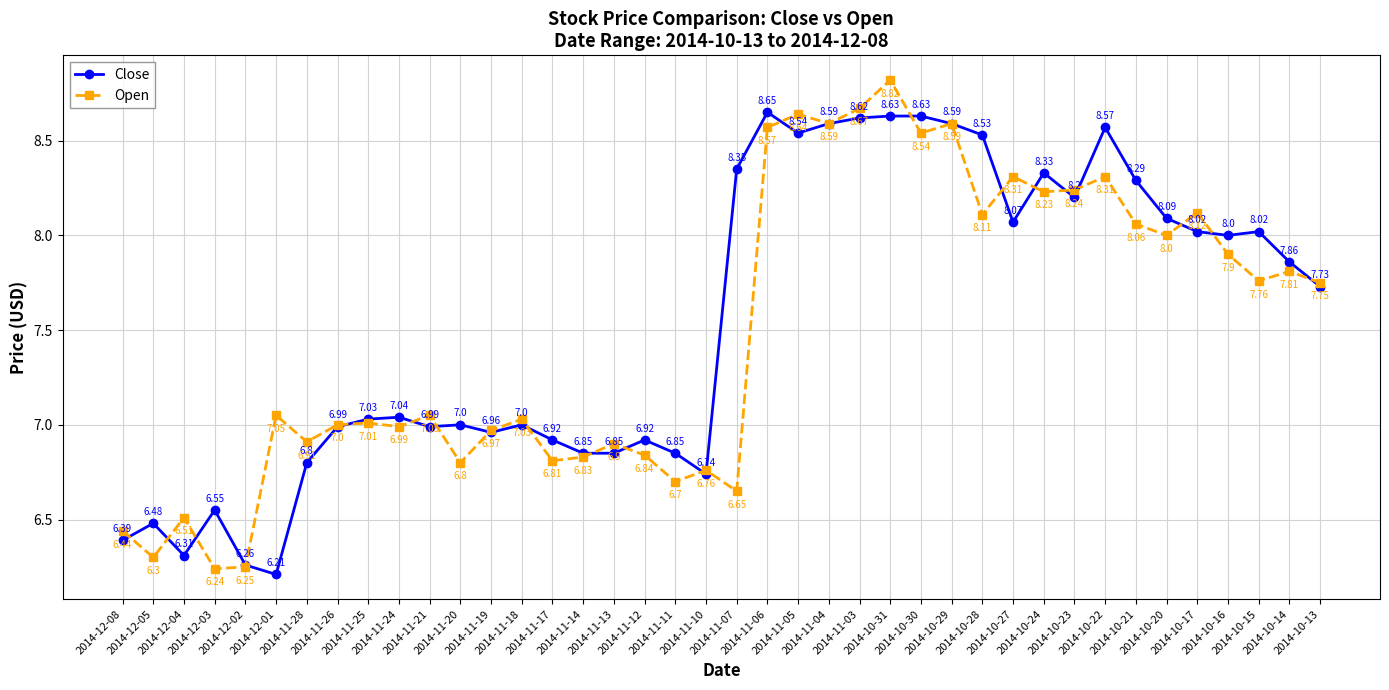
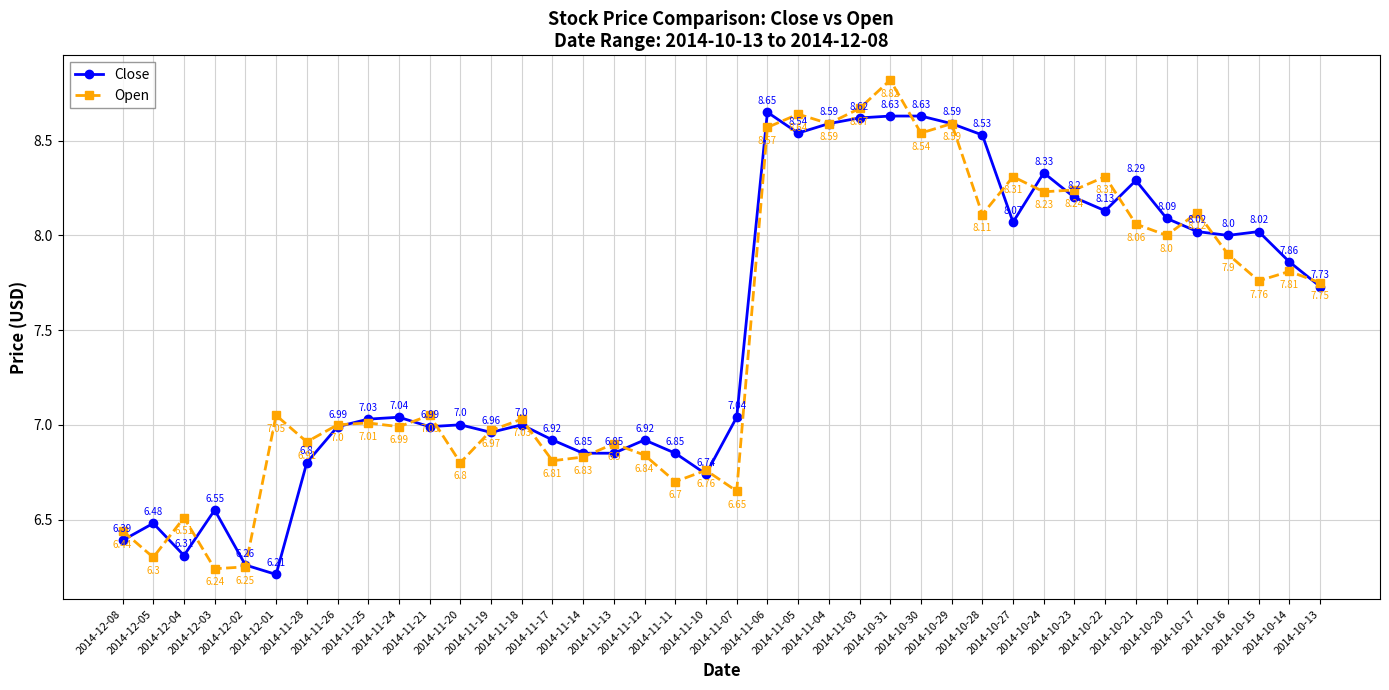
Close, 2014-11-07: 8.35 -> 7.04
Close, 2014-10-22: 8.57 -> 8.13
